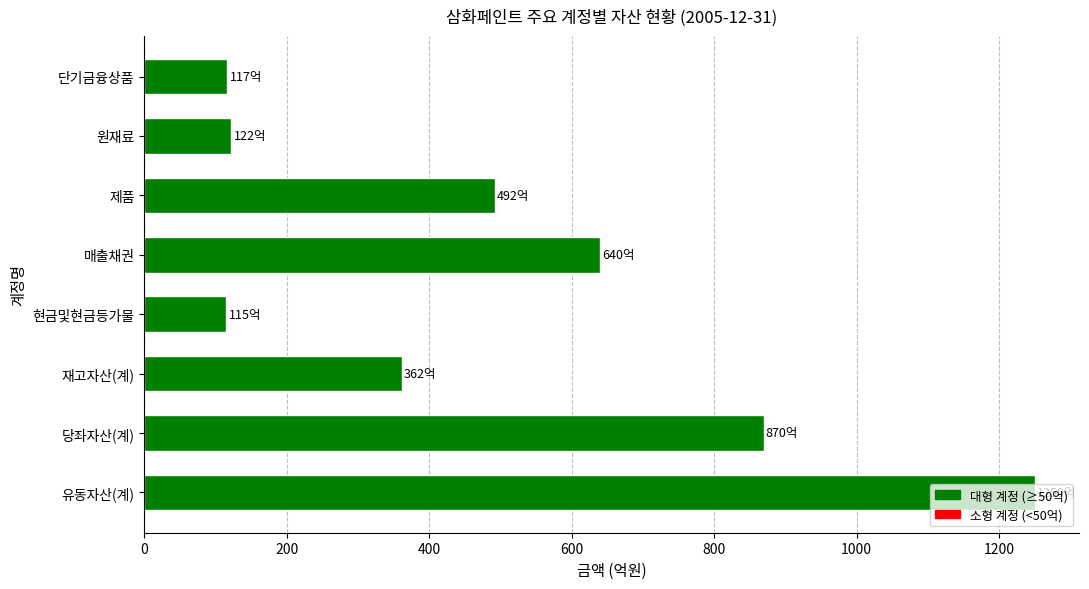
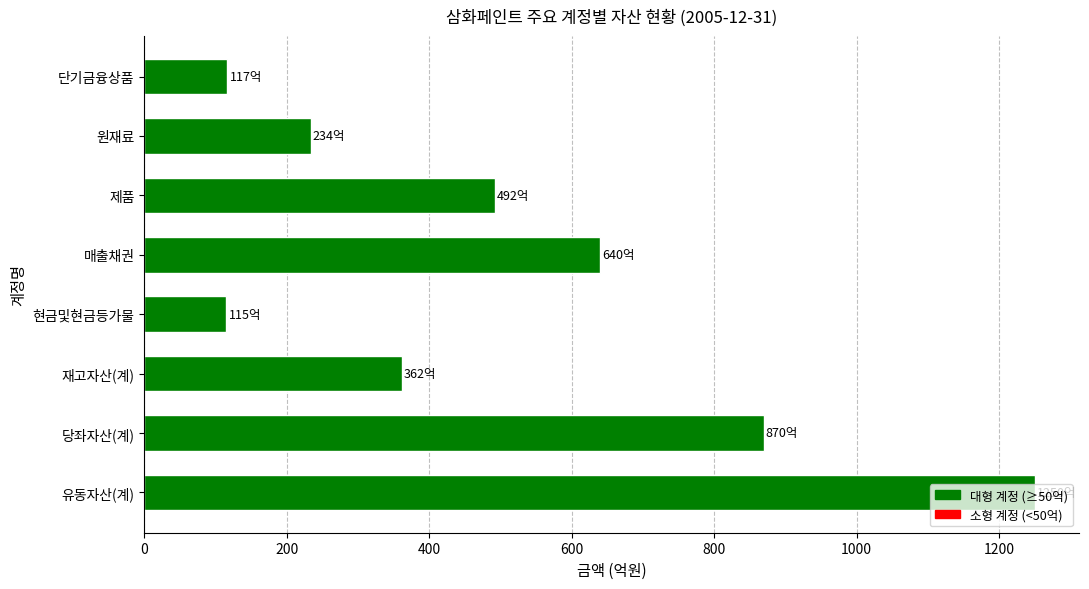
원재료: 122억 -> 234억
